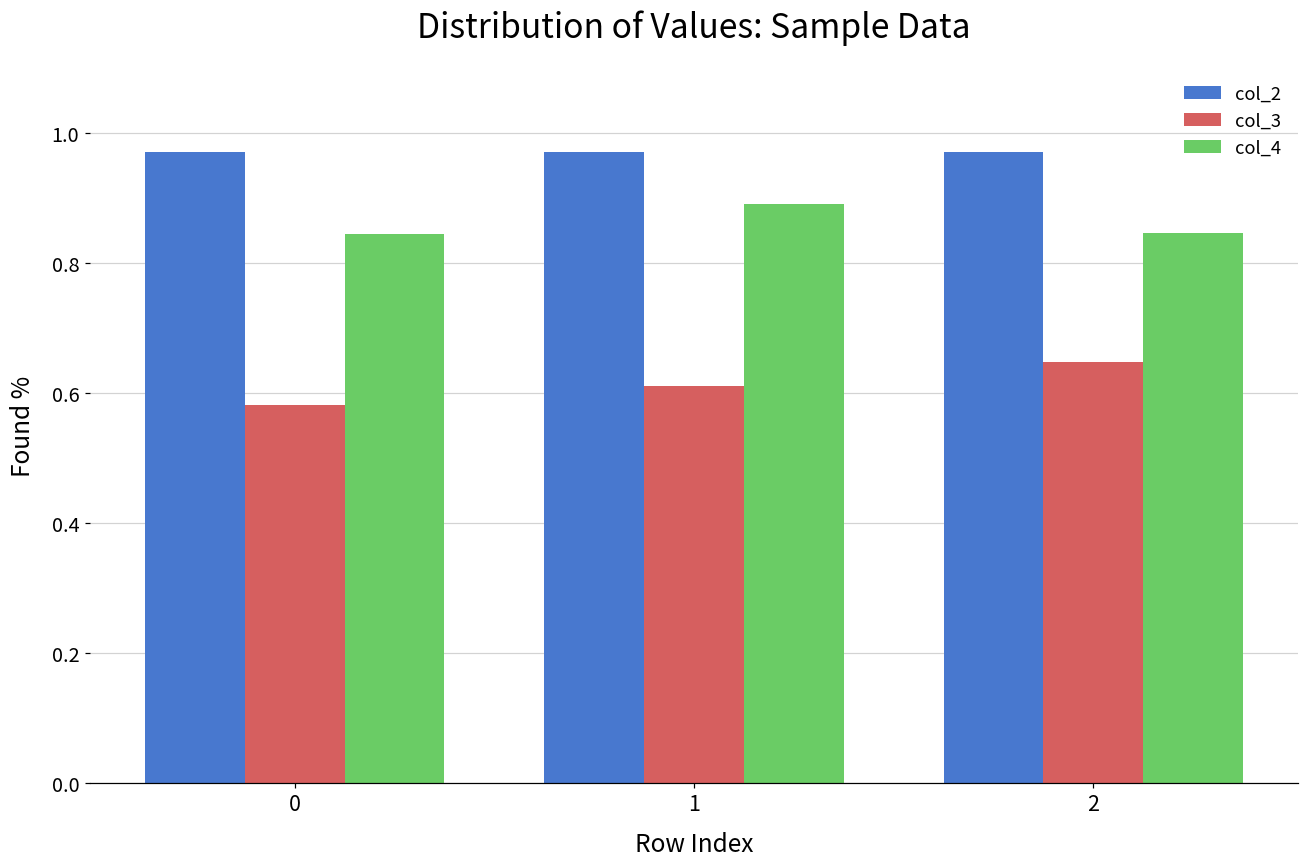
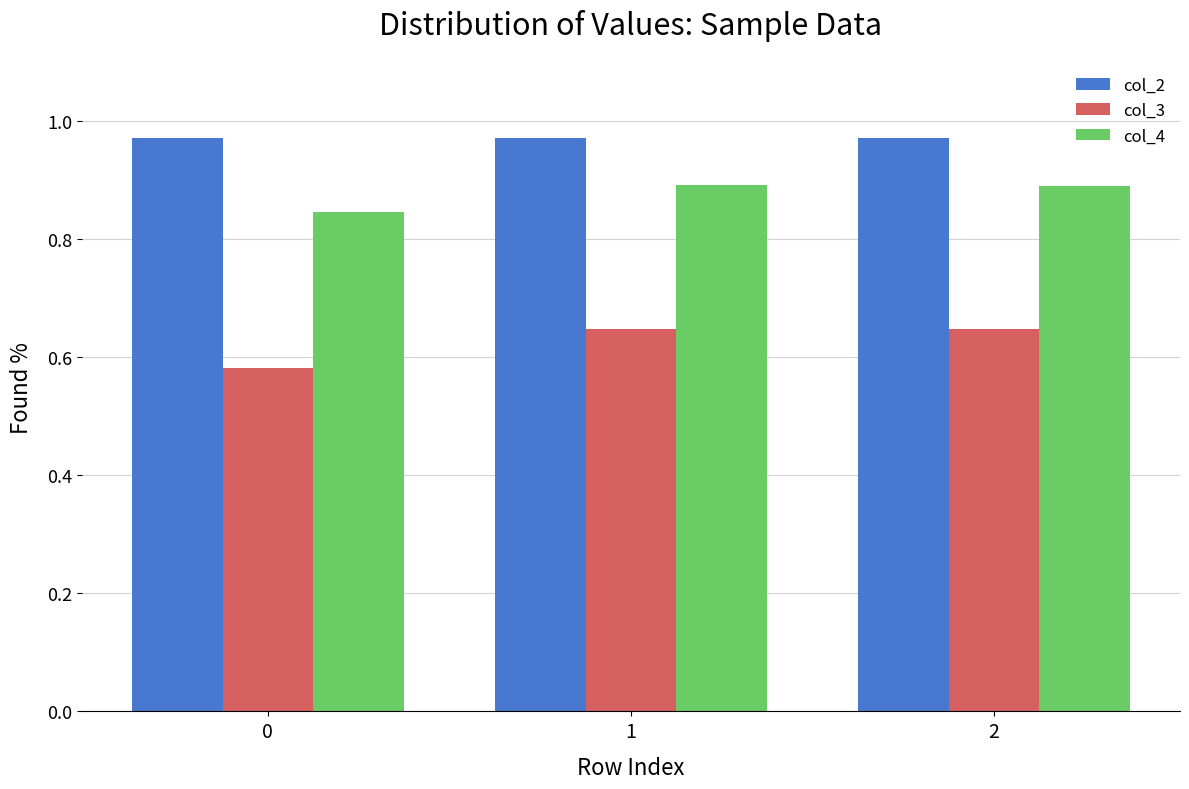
col_3, 1: 0.61 -> 0.65
col_4, 2: 0.85 -> 0.89
